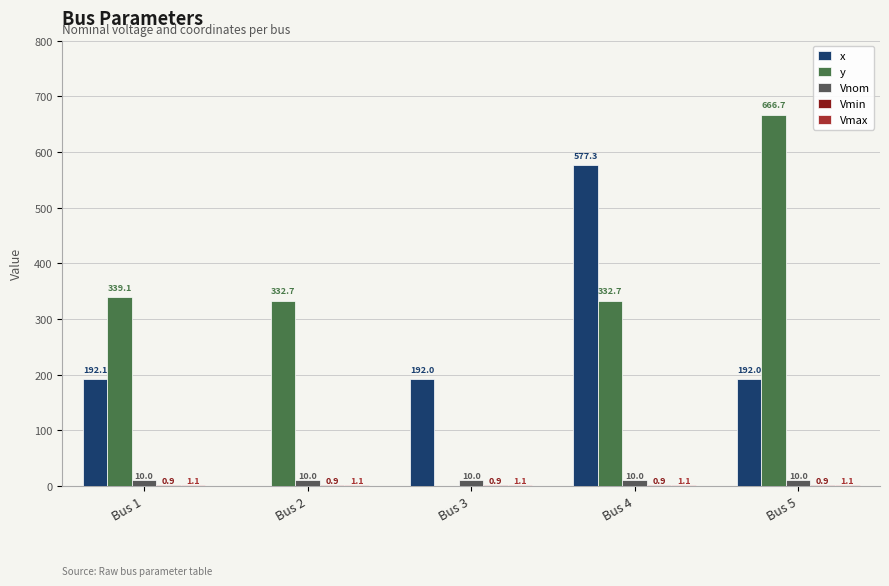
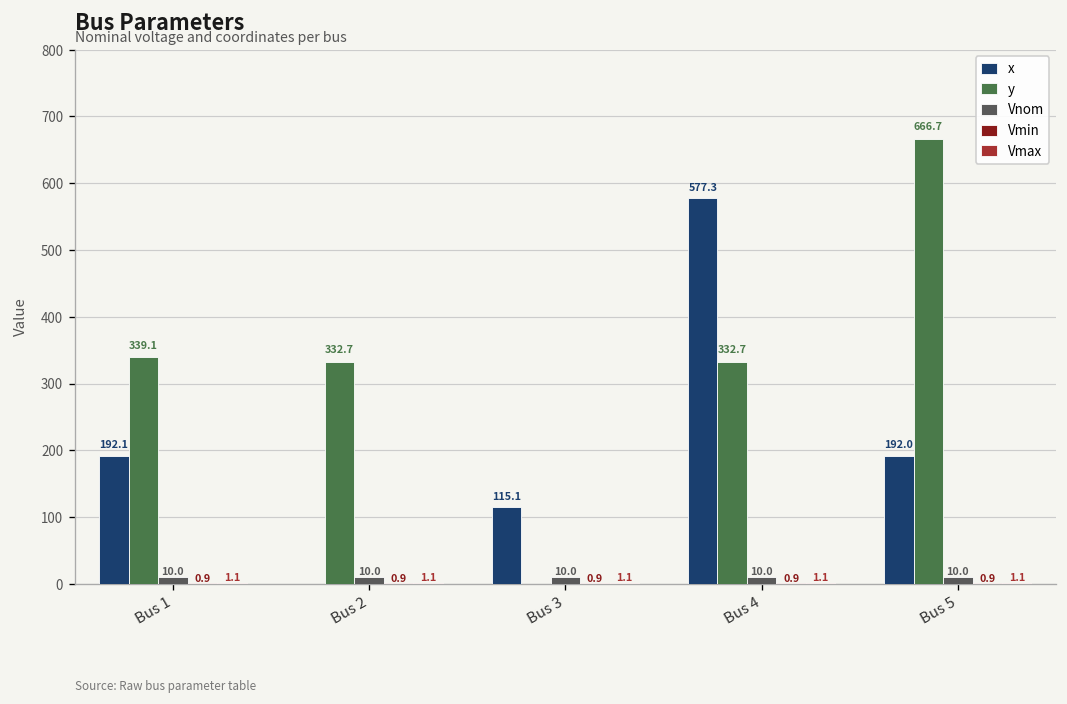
x, Bus 3: 192.0 -> 115.1
